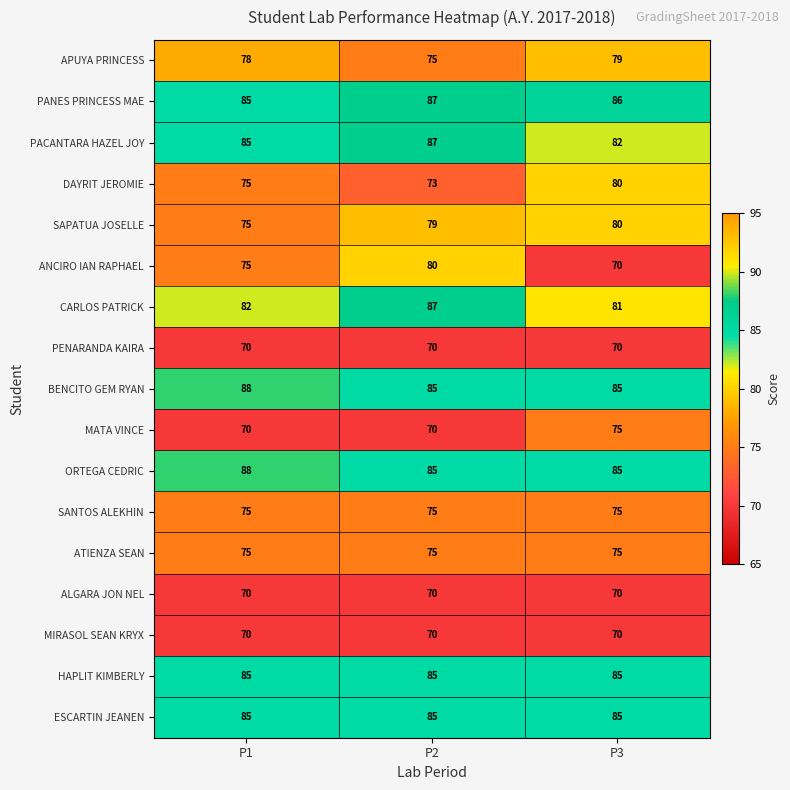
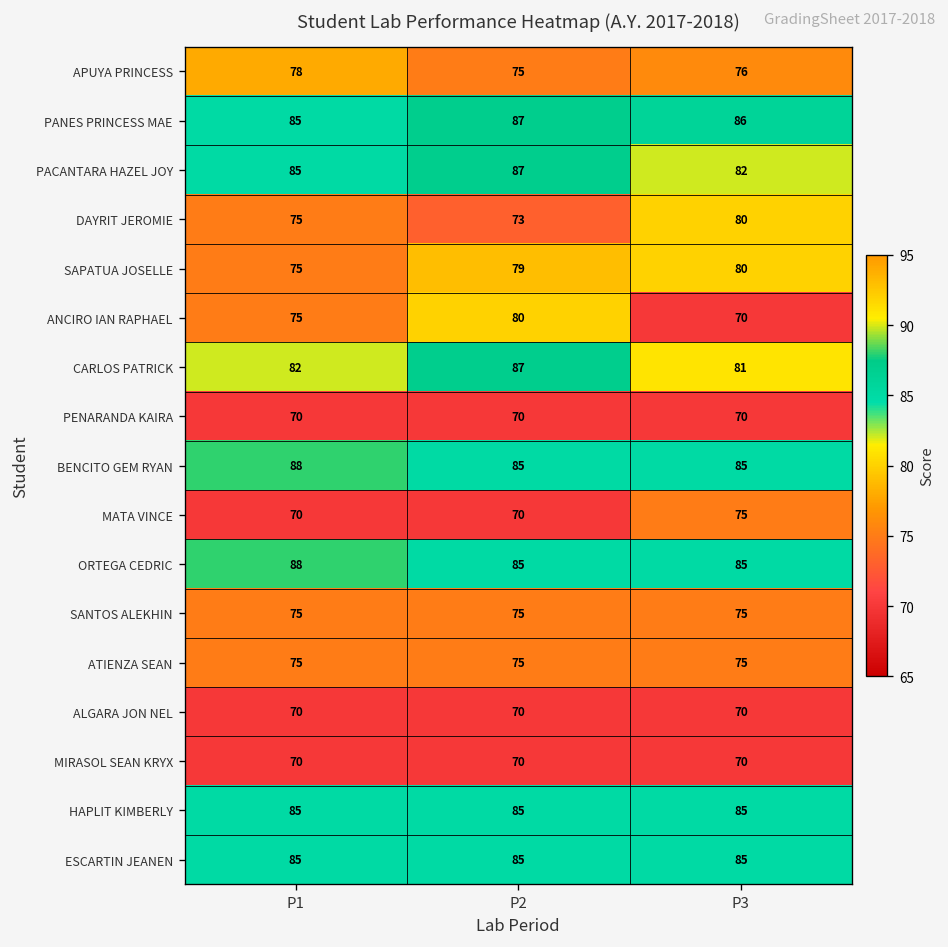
APUYA PRINCESS, P3: 79 -> 76
